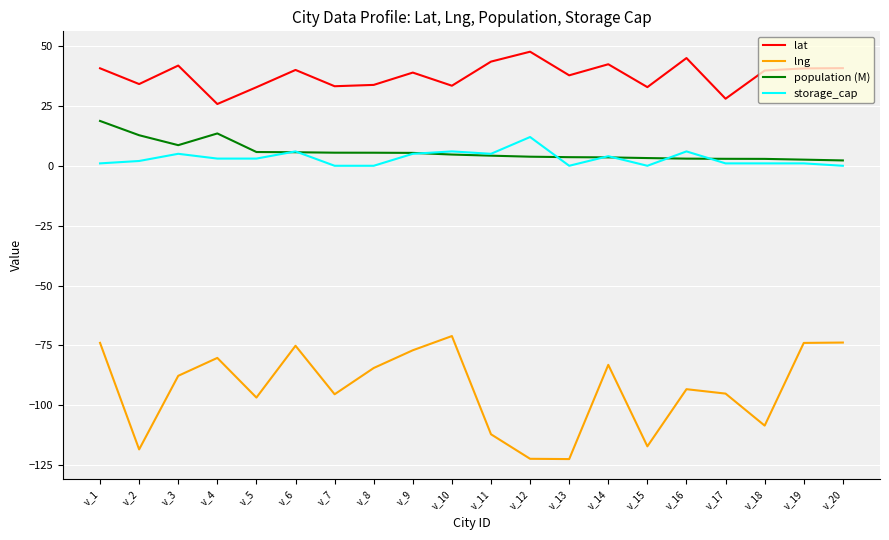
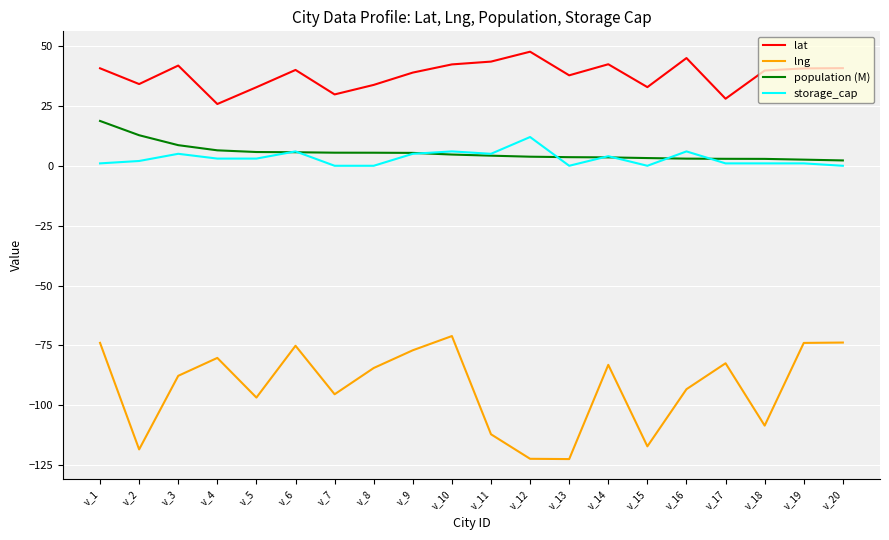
population (M), v_4: 13 -> 6
lat, v_7: 33 -> 30
lat, v_10: 33 -> 42
lng, v_17: -95 -> -82
